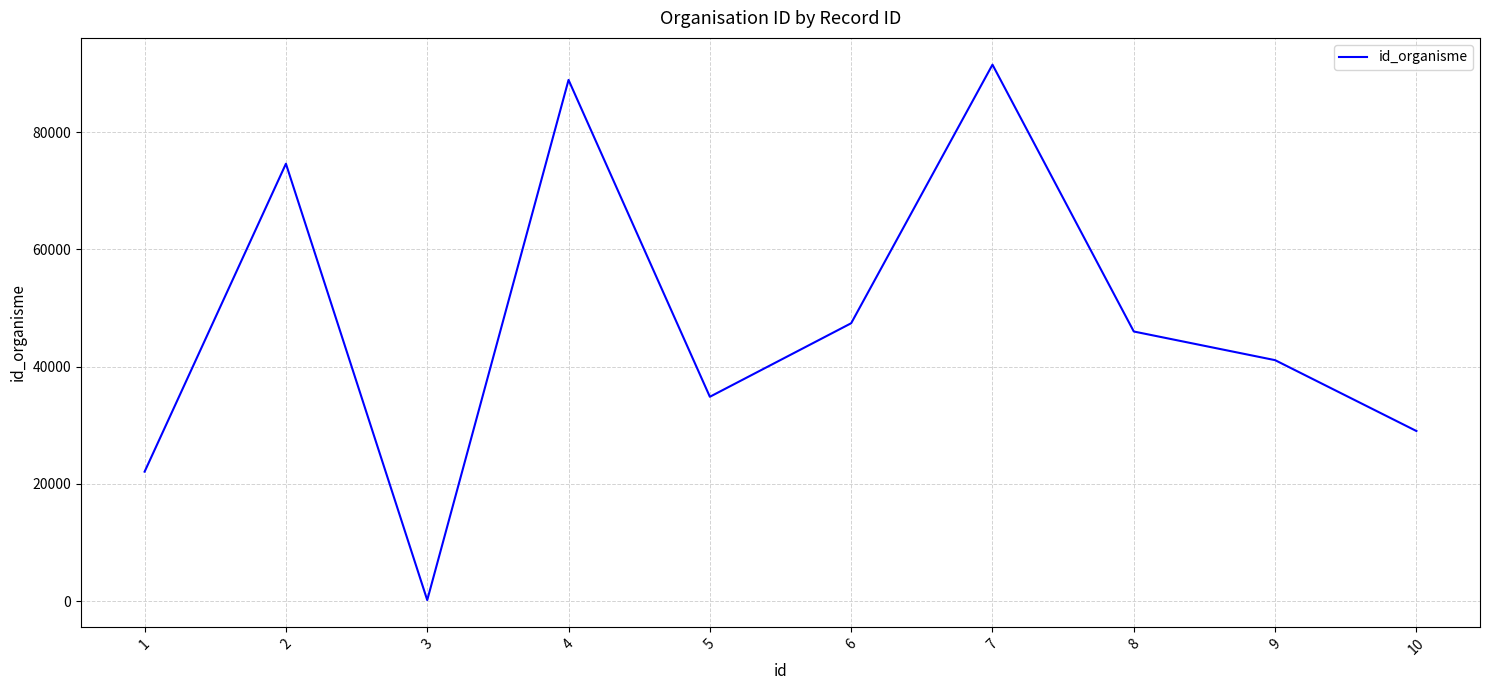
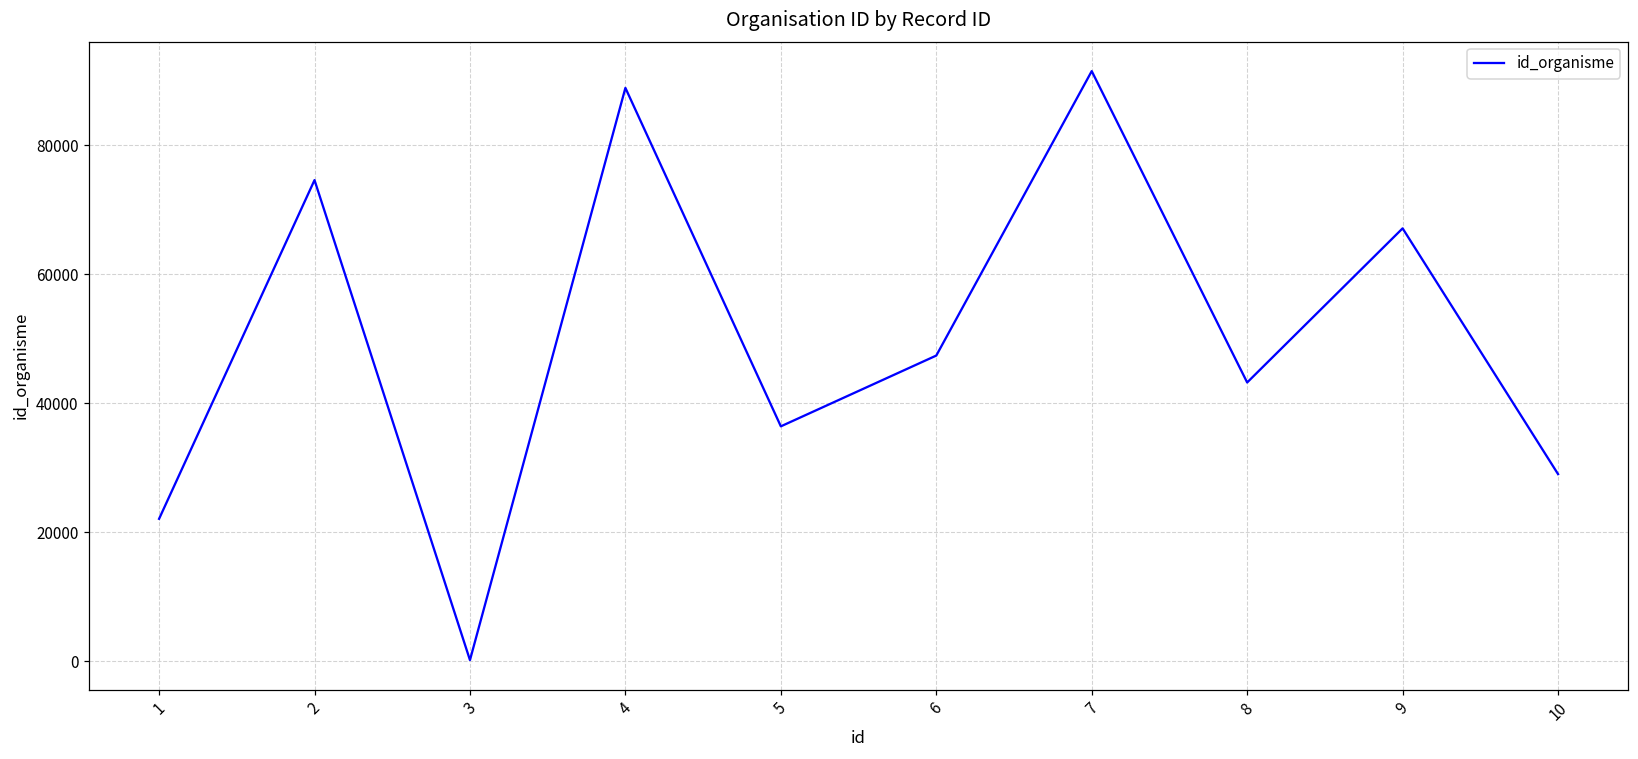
5: 35000 -> 36000
8: 46000 -> 43000
9: 41000 -> 67000
